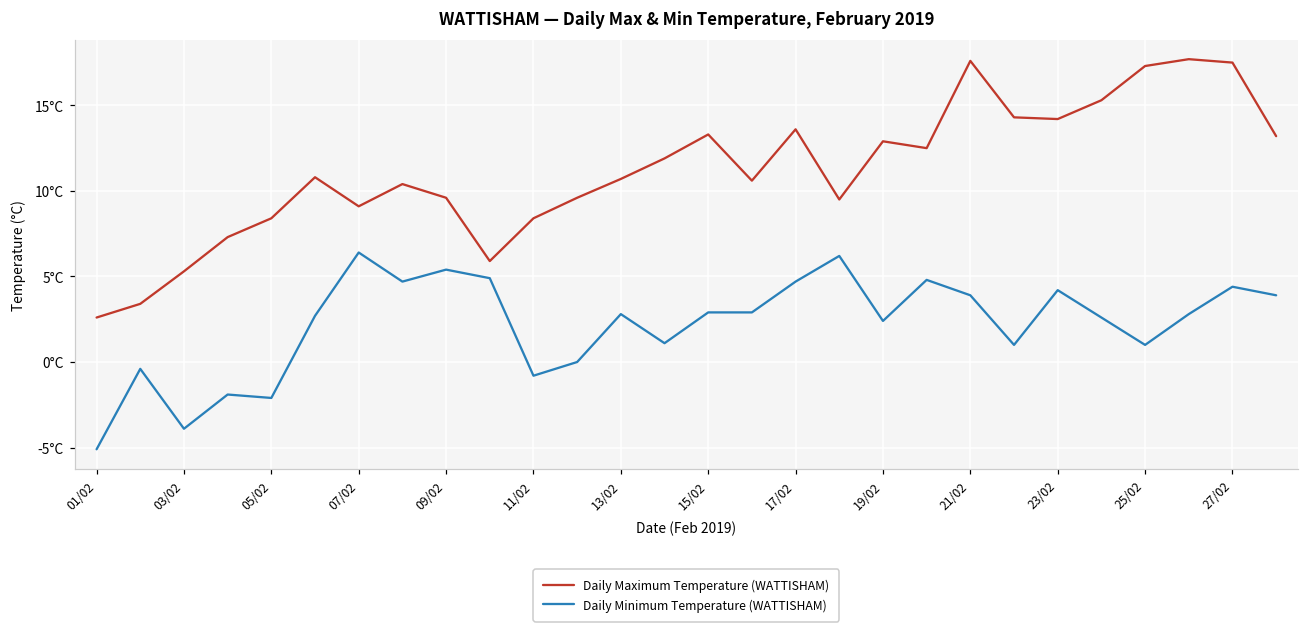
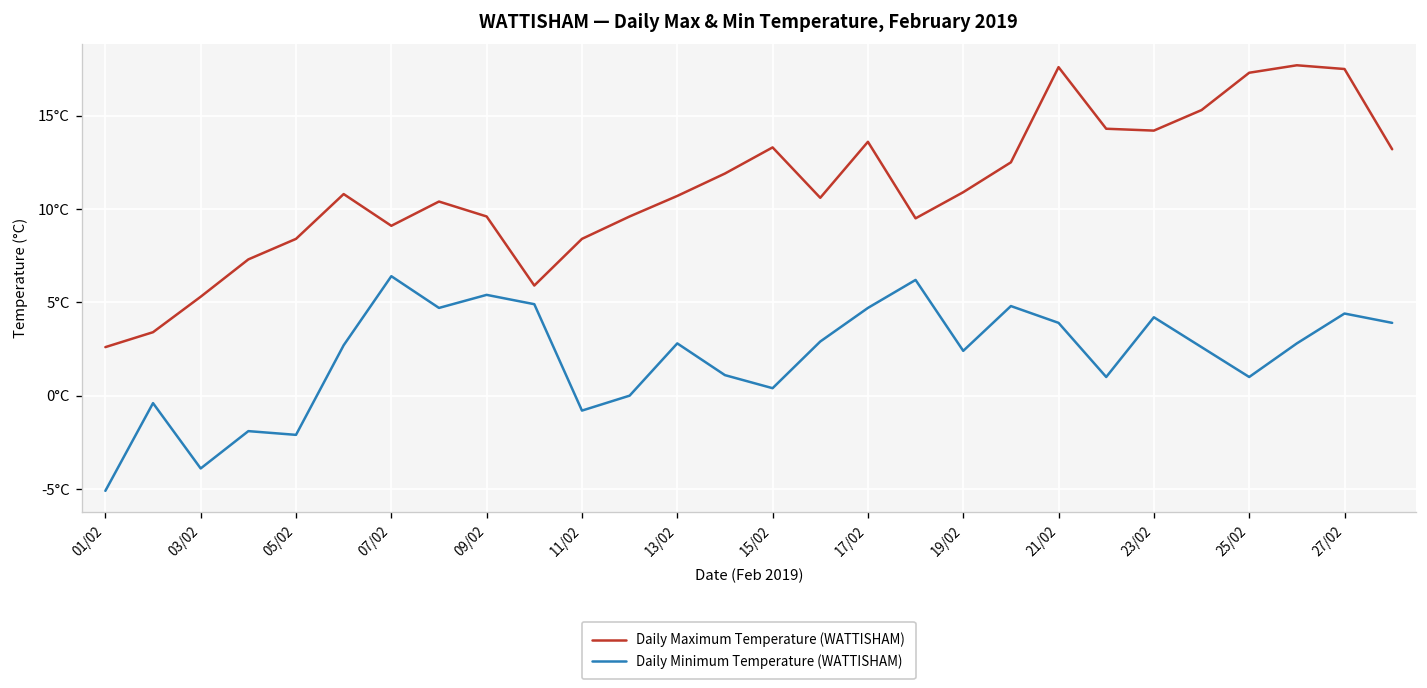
Daily Minimum Temperature (WATTISHAM), 15/02: 2.9°C -> 0.4°C
Daily Maximum Temperature (WATTISHAM), 19/02: 12.9°C -> 10.9°C
